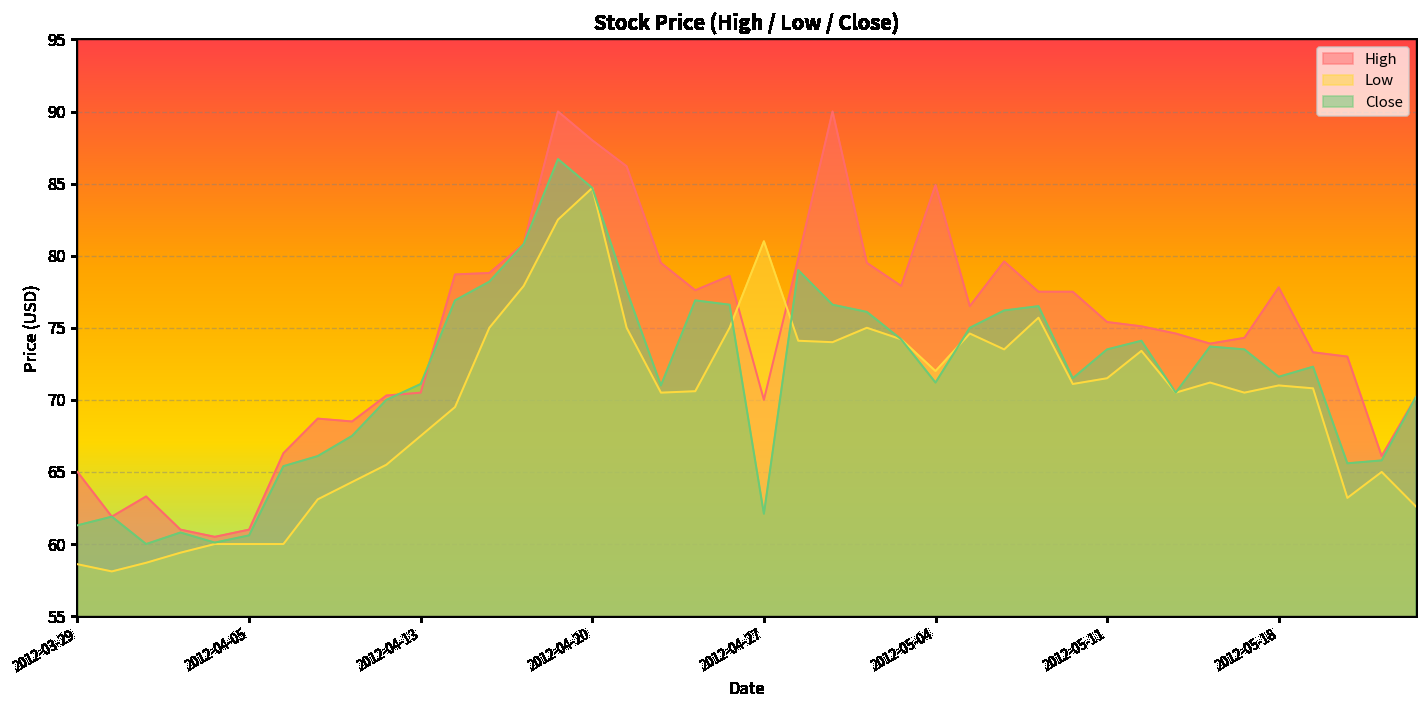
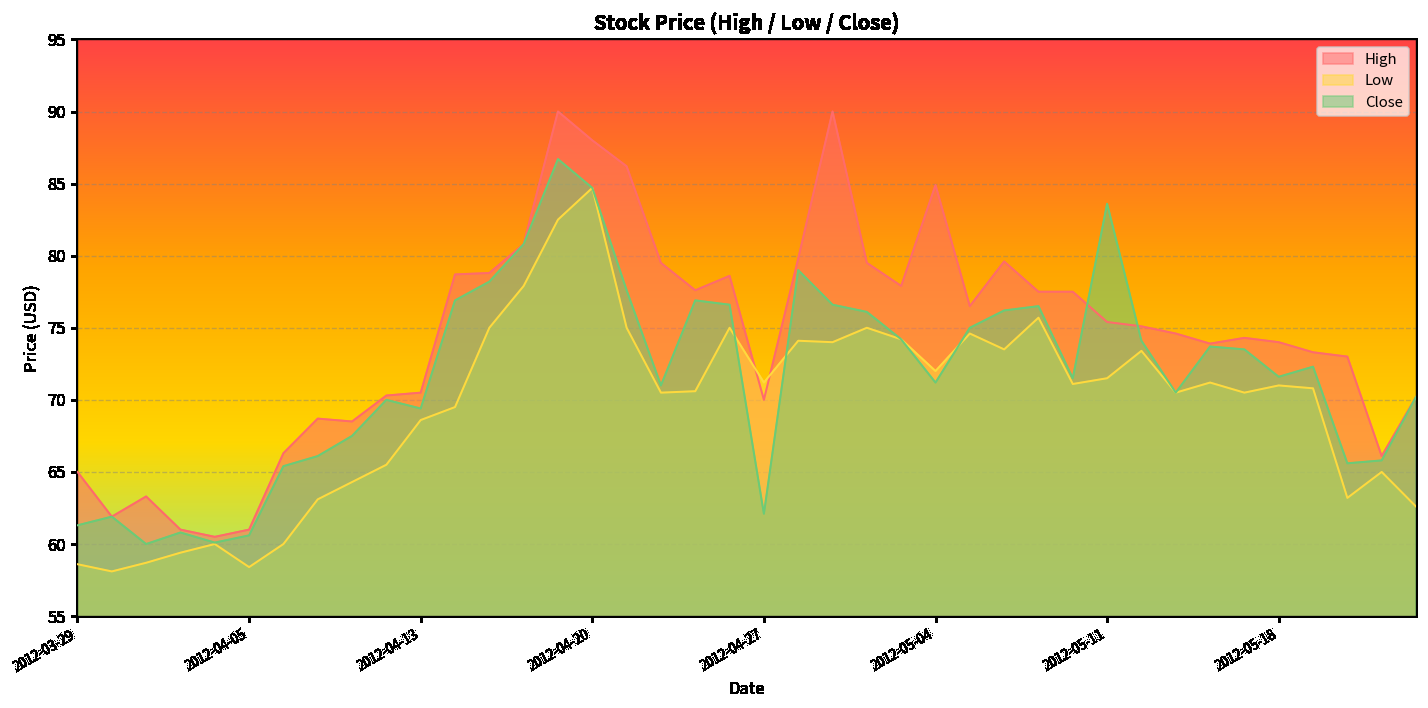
Low, 2012-04-05: 60.0 -> 58.4
Low, 2012-04-13: 67.5 -> 68.6
Close, 2012-04-13: 71.1 -> 69.4
Low, 2012-04-27: 81.0 -> 71.2
Close, 2012-05-11: 73.5 -> 83.6
High, 2012-05-18: 77.8 -> 74.0
